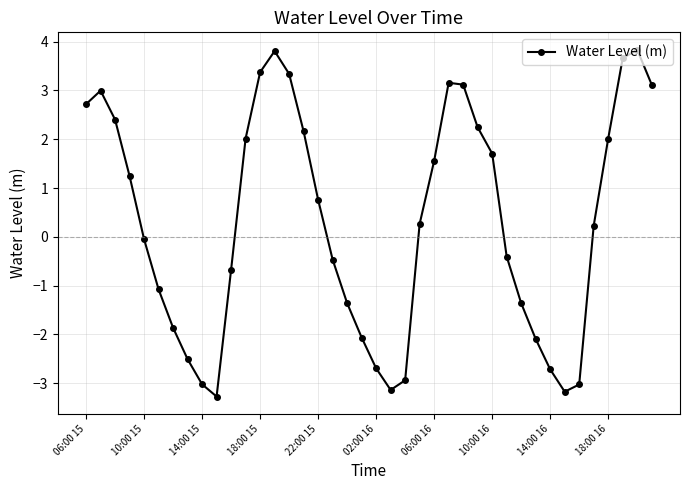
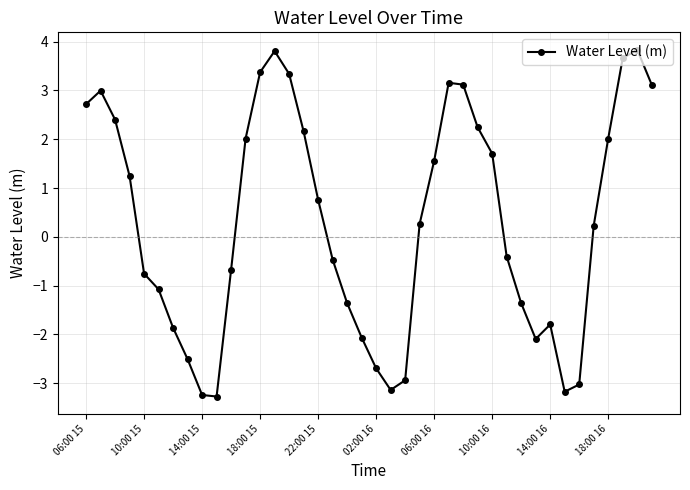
10:00 15: 0.0 -> -0.8
14:00 15: -3.0 -> -3.2
14:00 16: -2.7 -> -1.8
